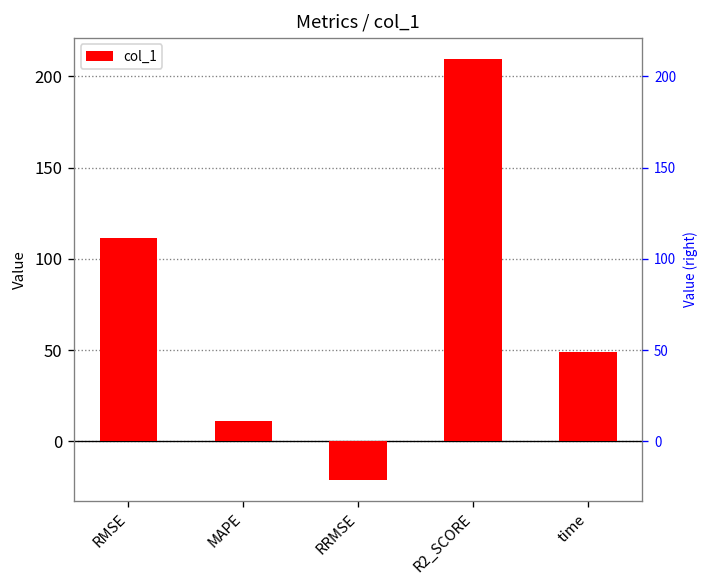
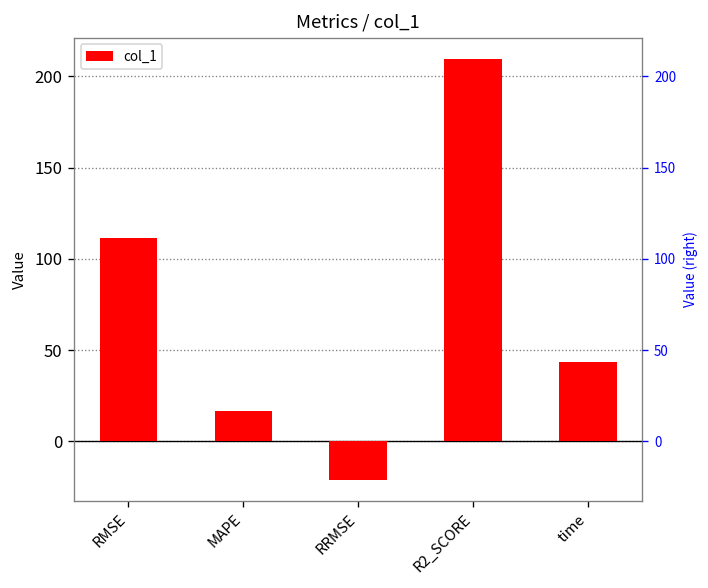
MAPE: 11 -> 17
time: 49 -> 44
